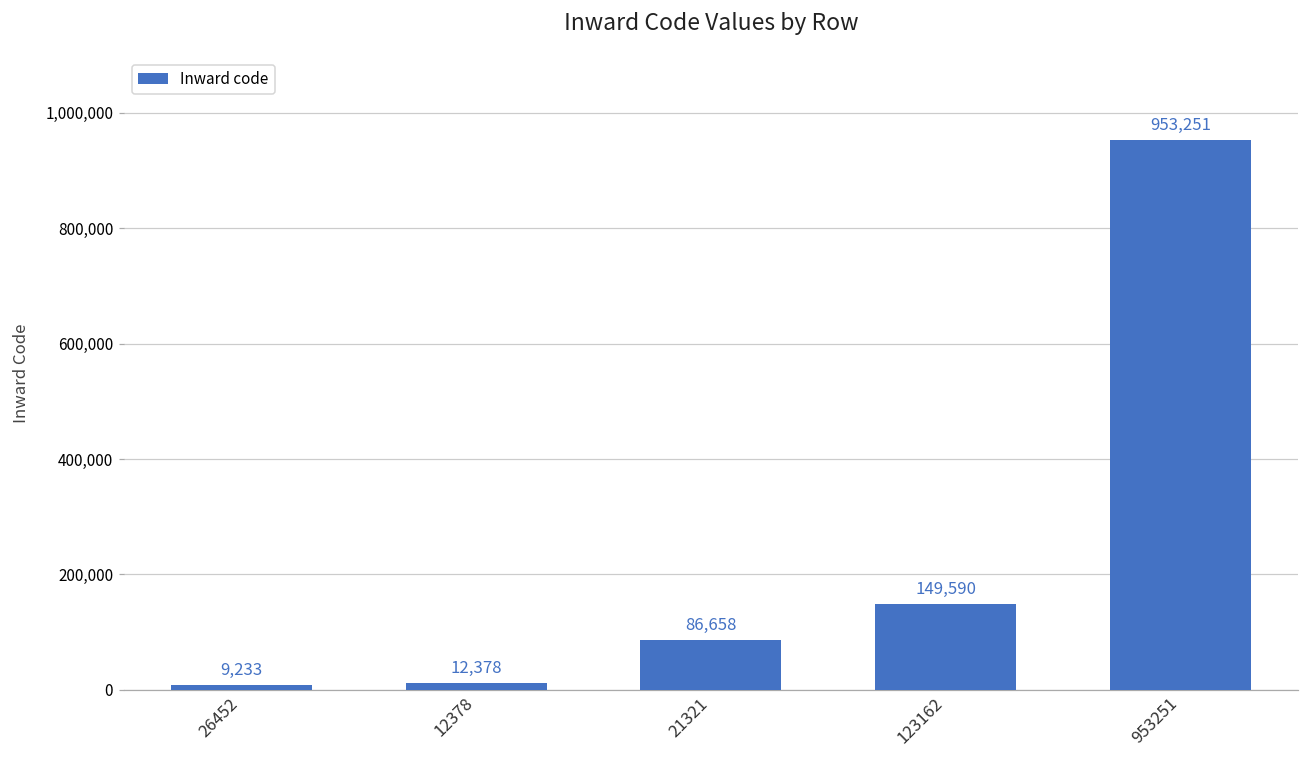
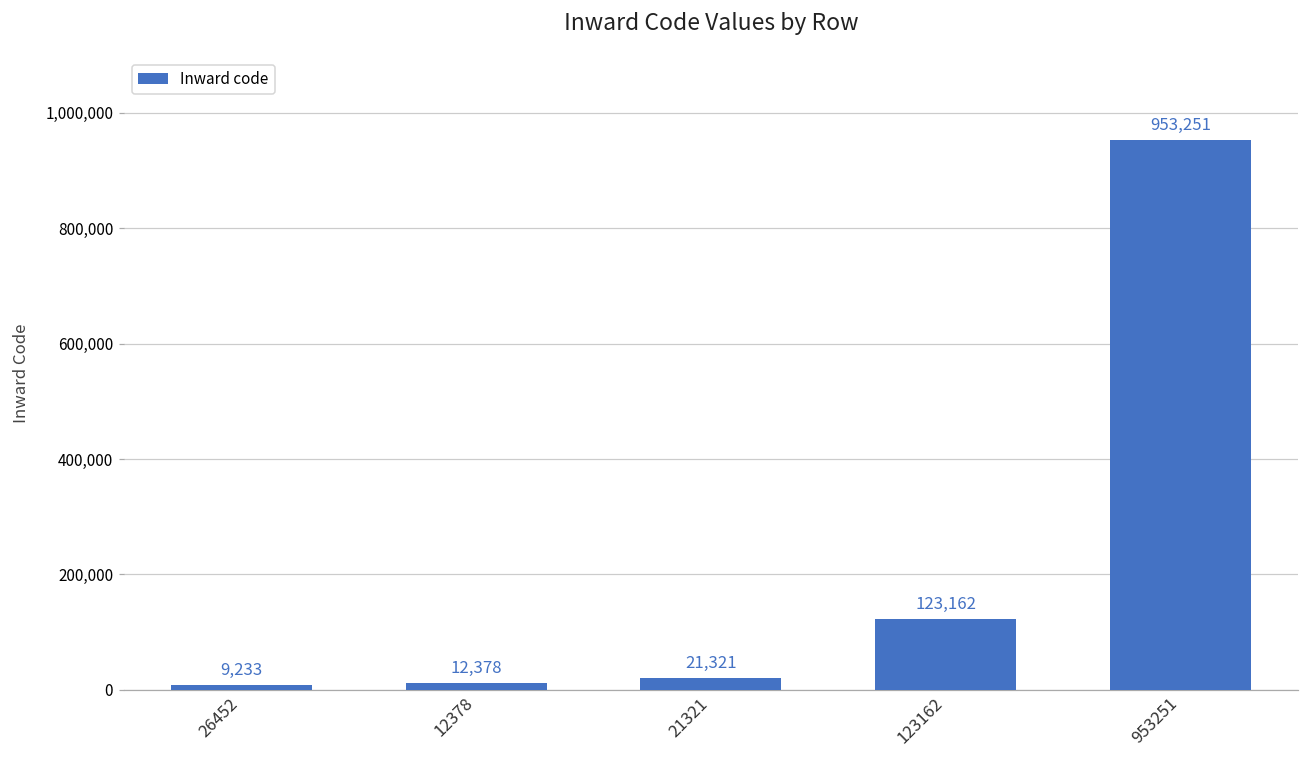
21321: 86,658 -> 21,321
123162: 149,590 -> 123,162
